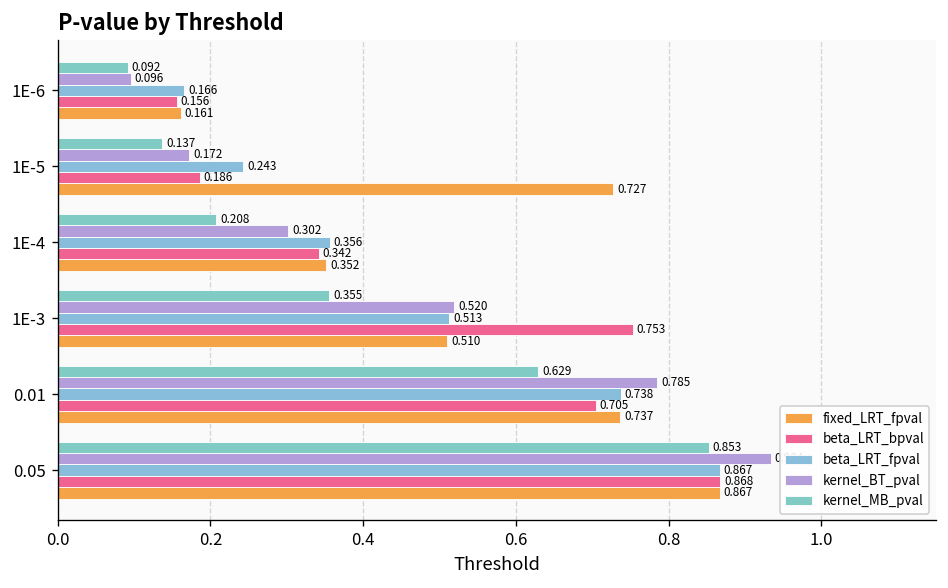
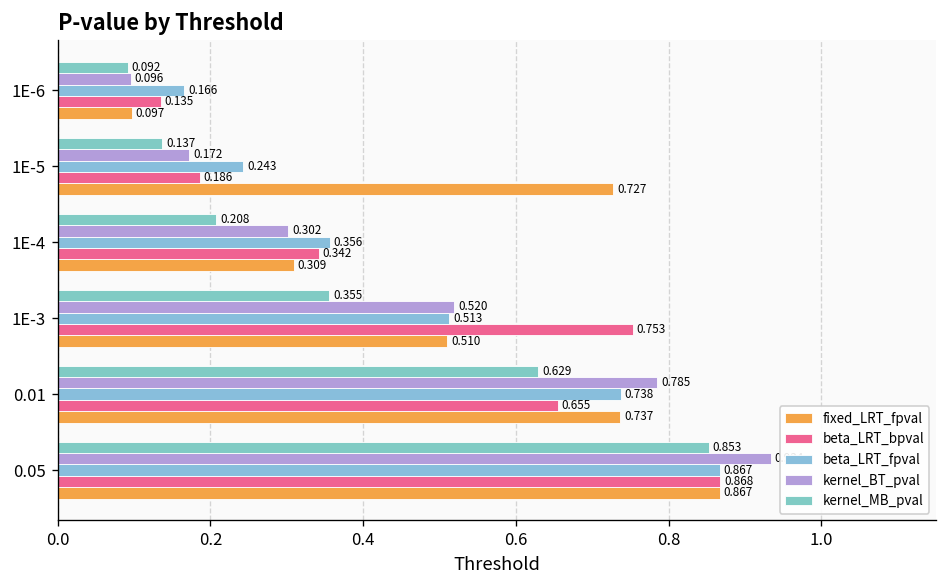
beta_LRT_bpval, 1E-6: 0.156 -> 0.135
fixed_LRT_fpval, 1E-6: 0.161 -> 0.097
fixed_LRT_fpval, 1E-4: 0.352 -> 0.309
beta_LRT_bpval, 0.01: 0.705 -> 0.655
